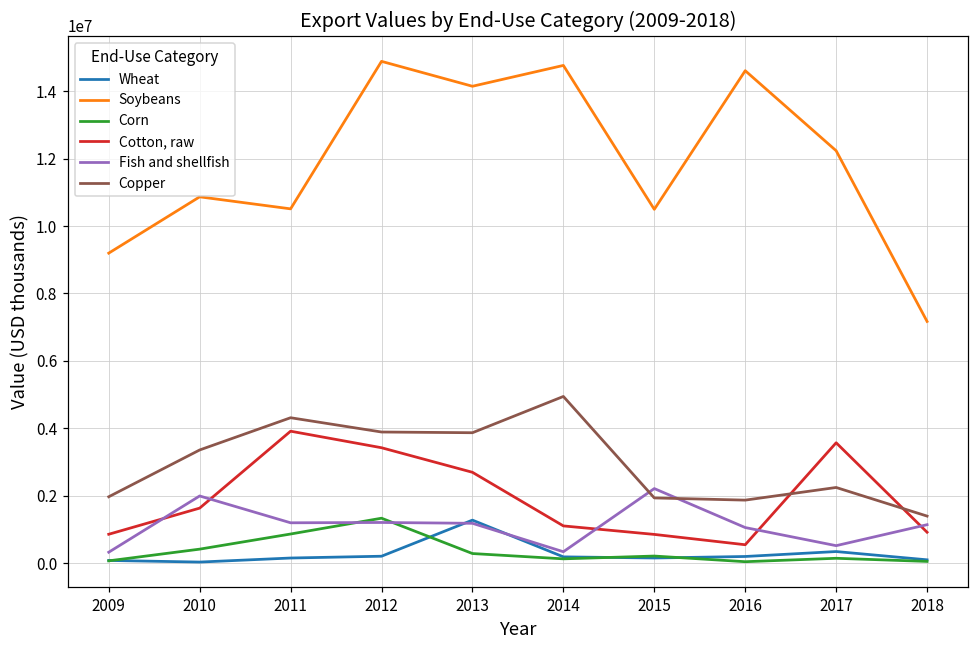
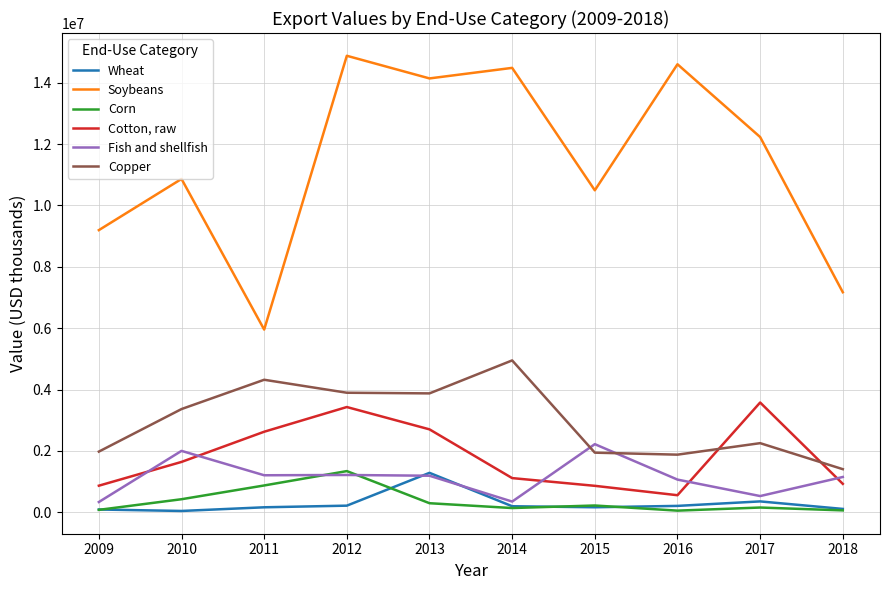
Soybeans, 2011: 10500000 -> 6000000
Cotton, raw, 2011: 3900000 -> 2600000
Soybeans, 2014: 14800000 -> 14500000
